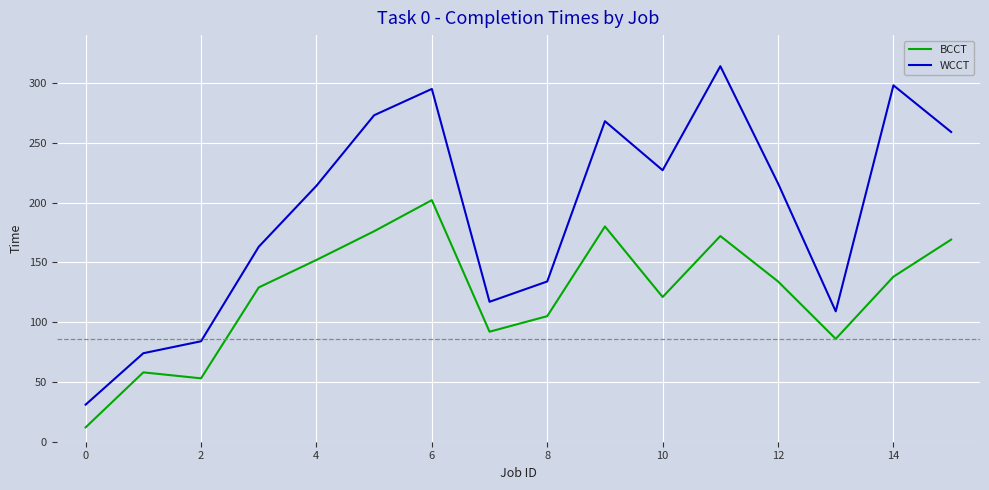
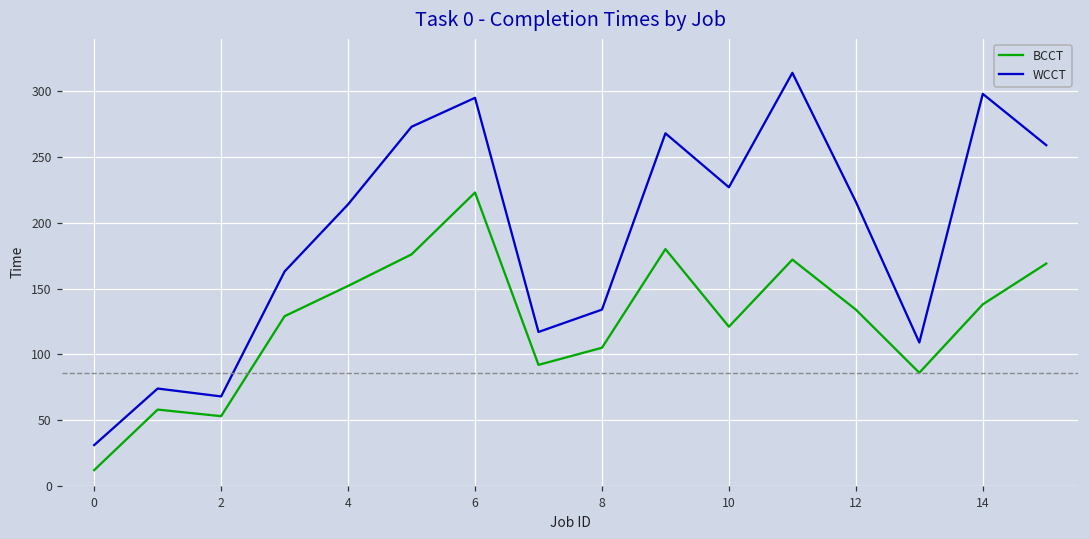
WCCT, 2: 84 -> 68
BCCT, 6: 202 -> 223
